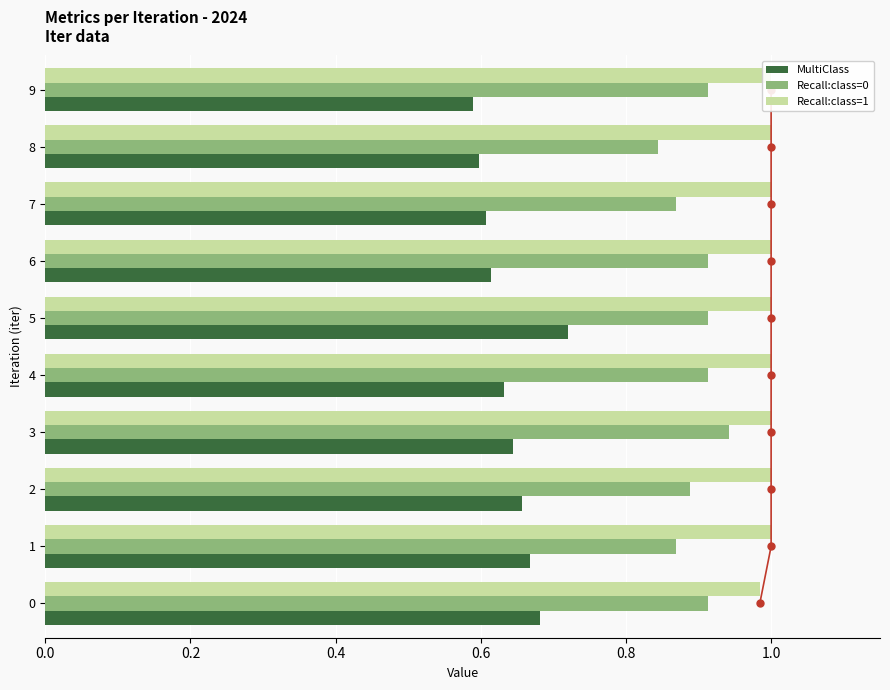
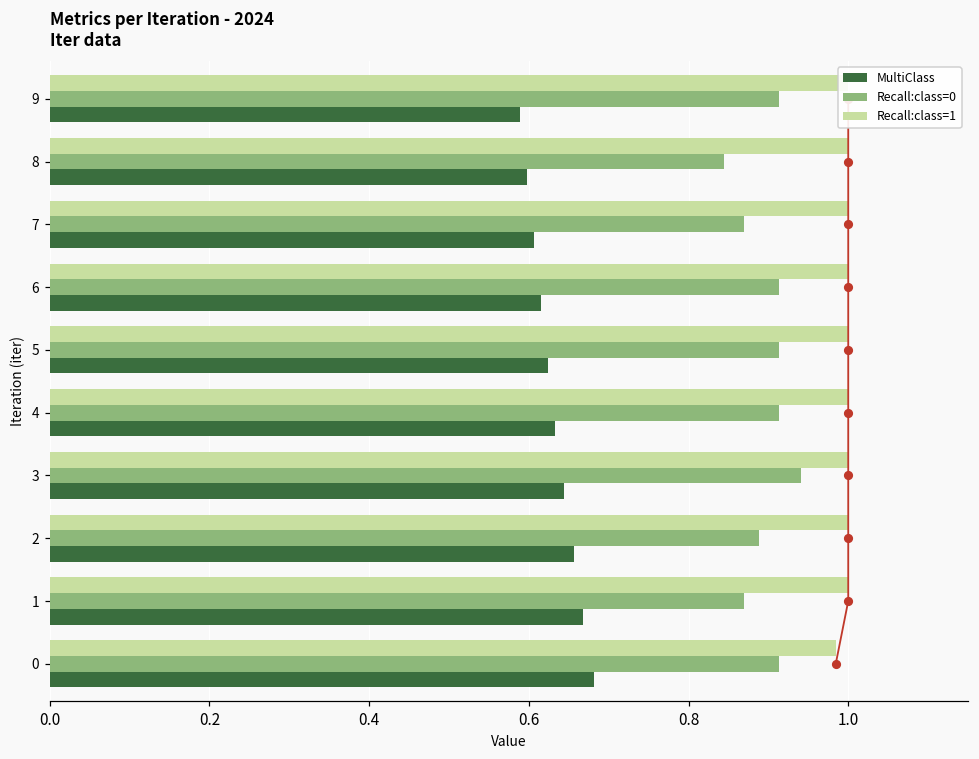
MultiClass, 5: 0.72 -> 0.62
